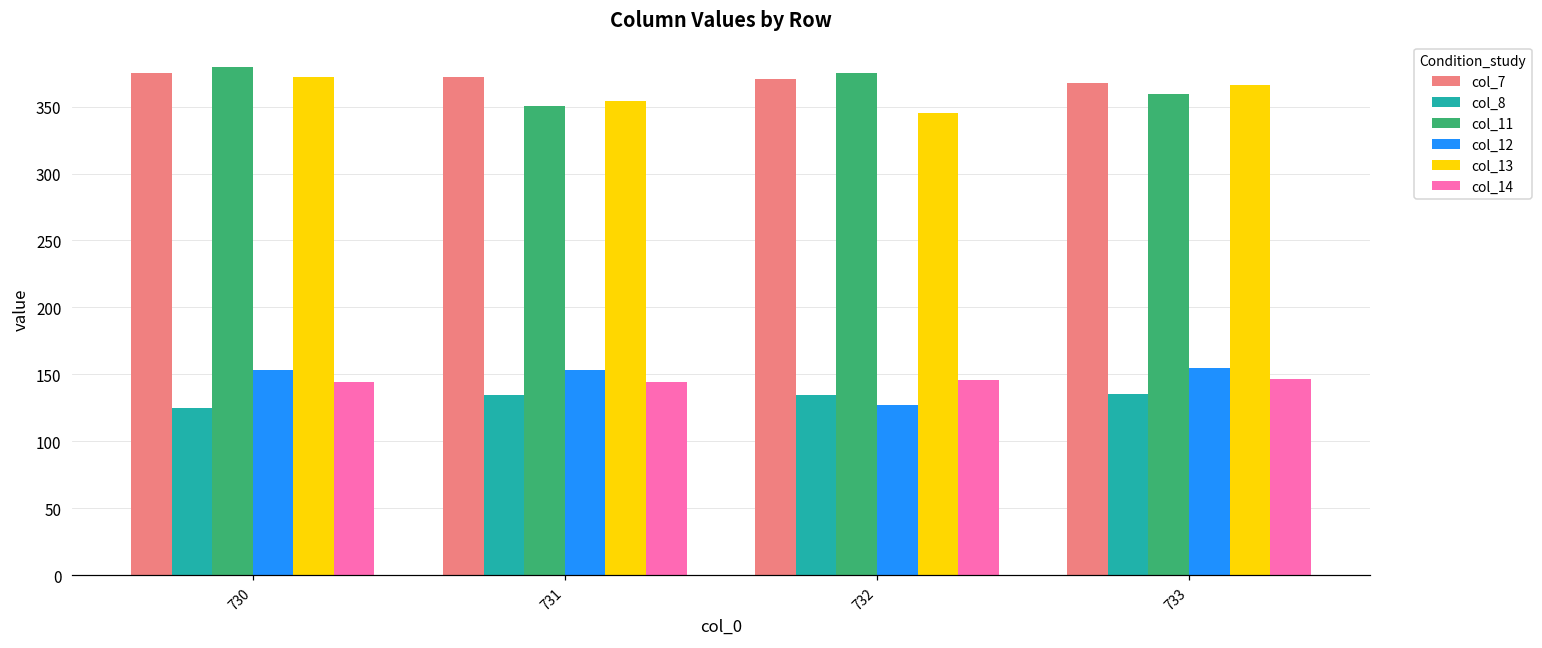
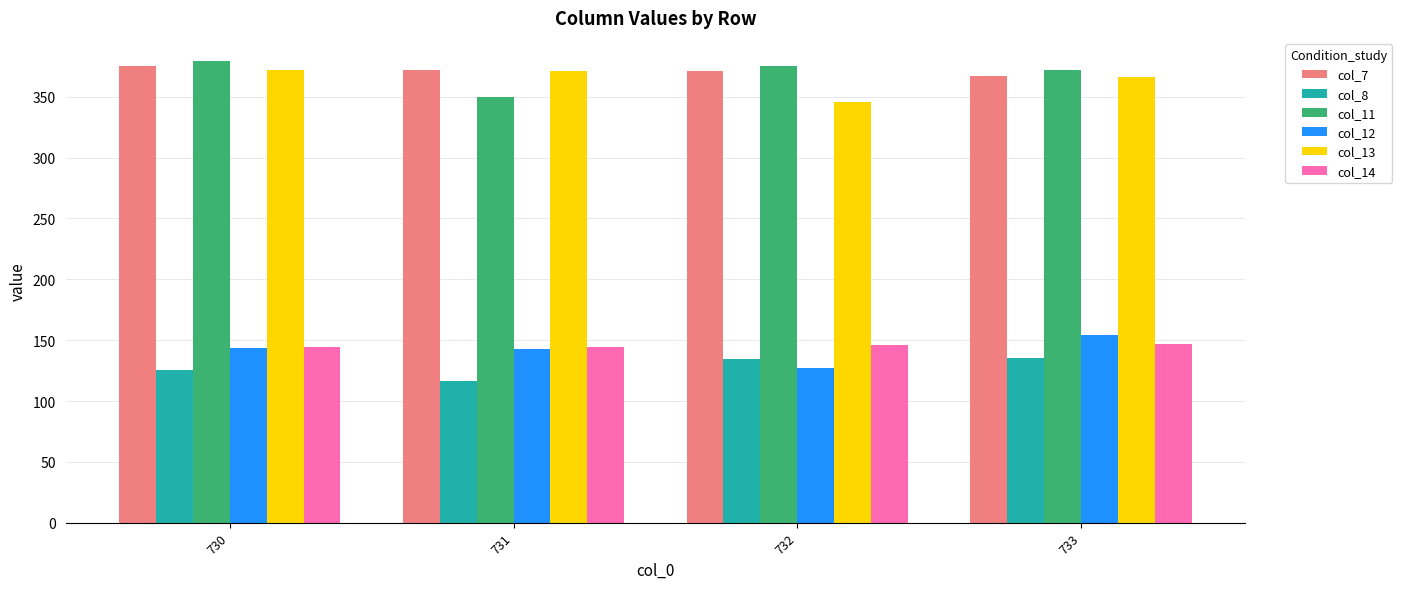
col_12, 730: 153 -> 144
col_8, 731: 134 -> 117
col_12, 731: 153 -> 143
col_13, 731: 354 -> 371
col_11, 733: 359 -> 372
